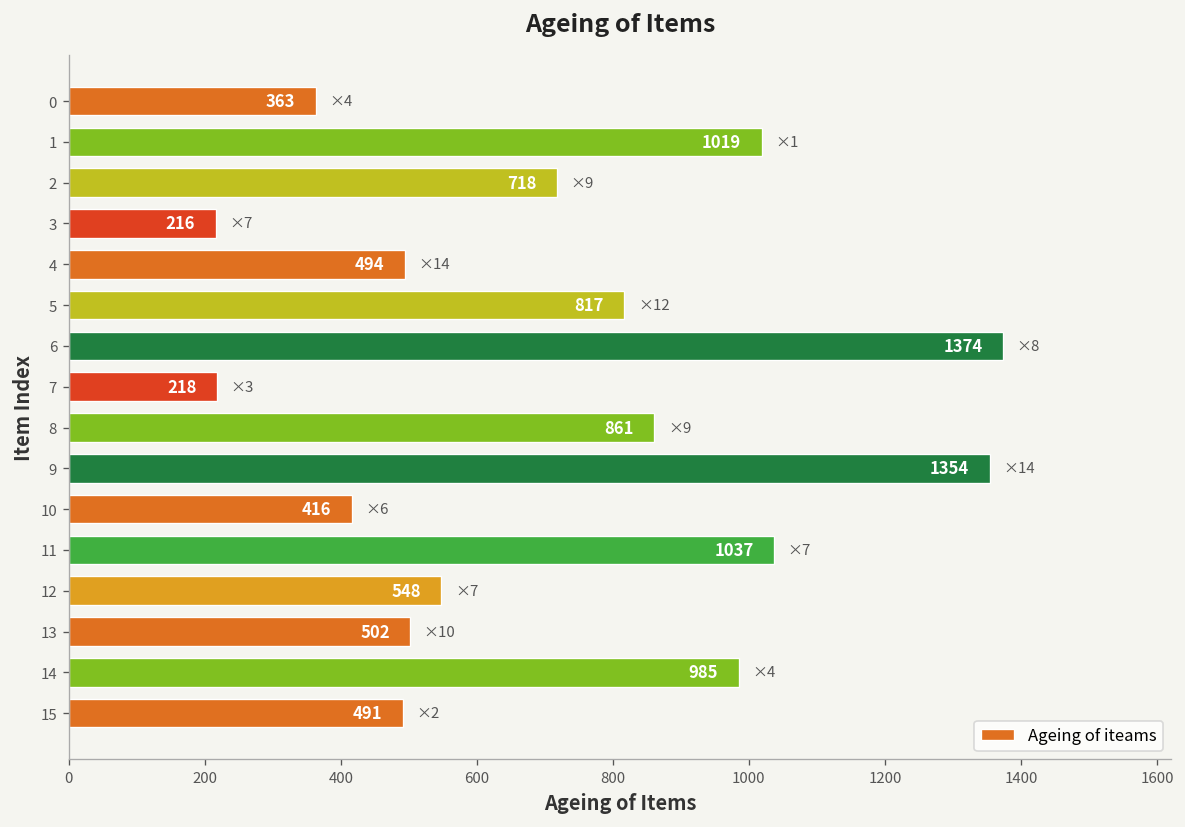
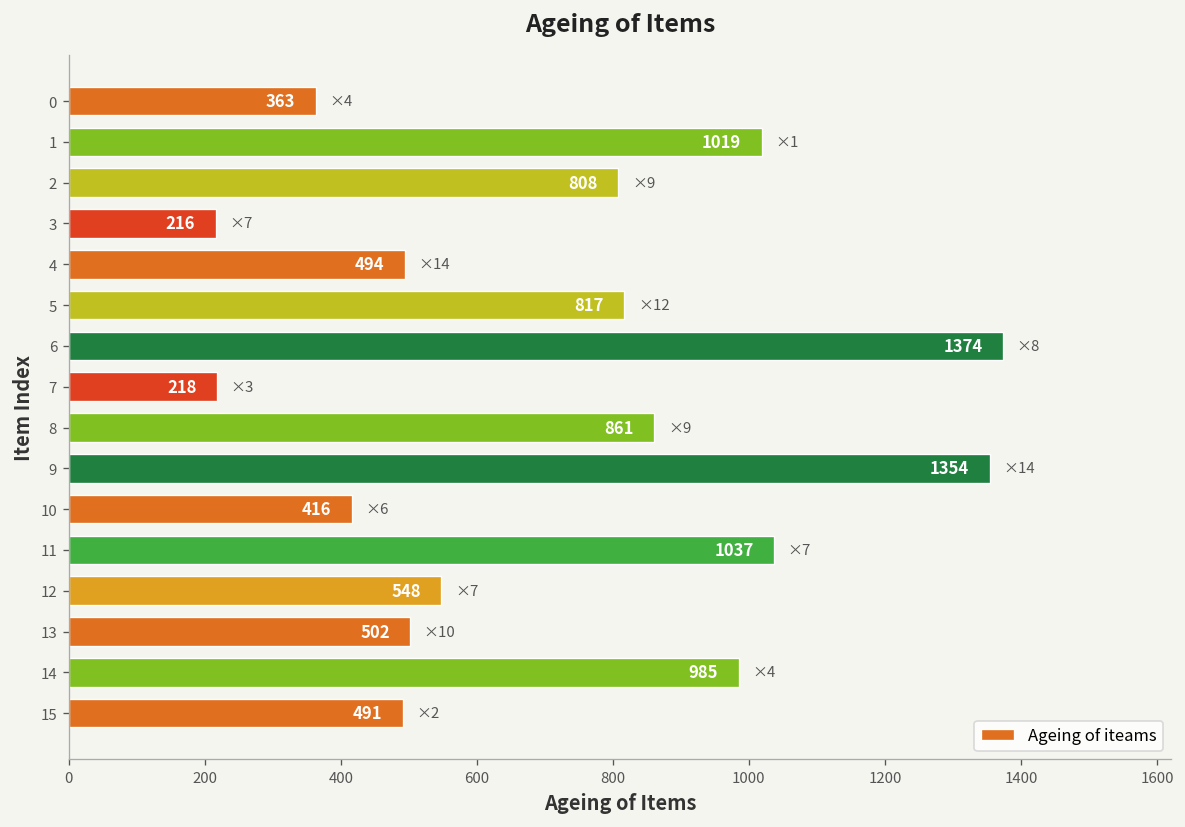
2: 718 -> 808
